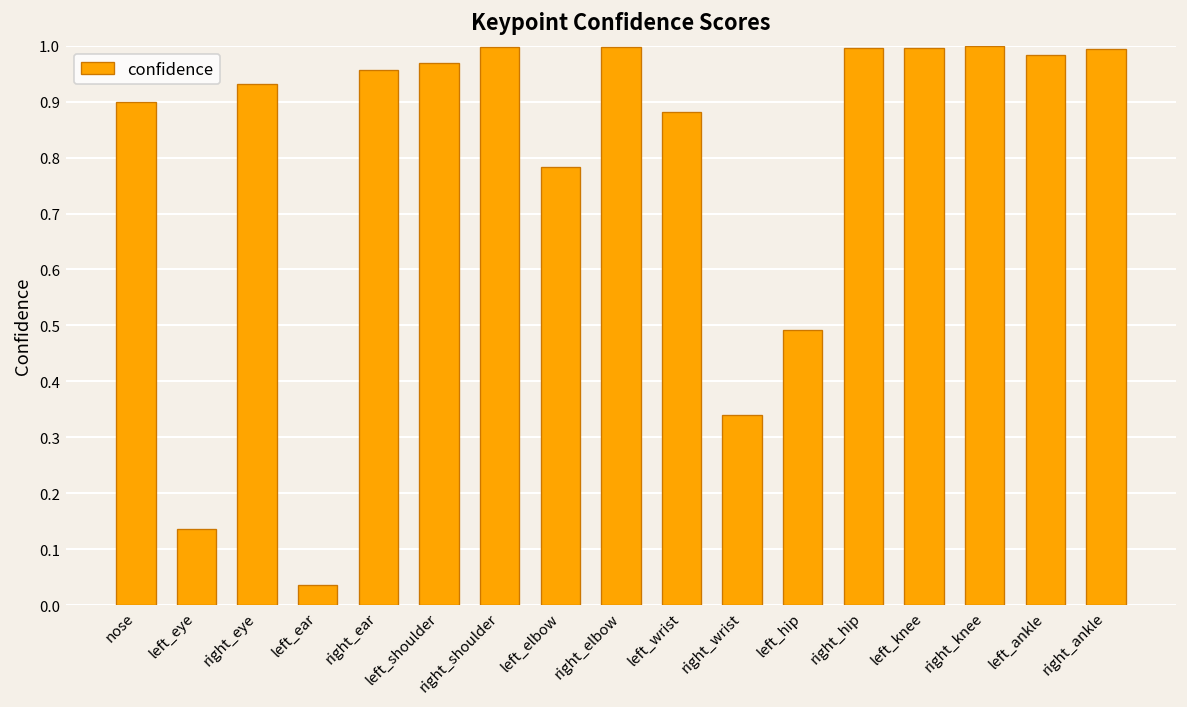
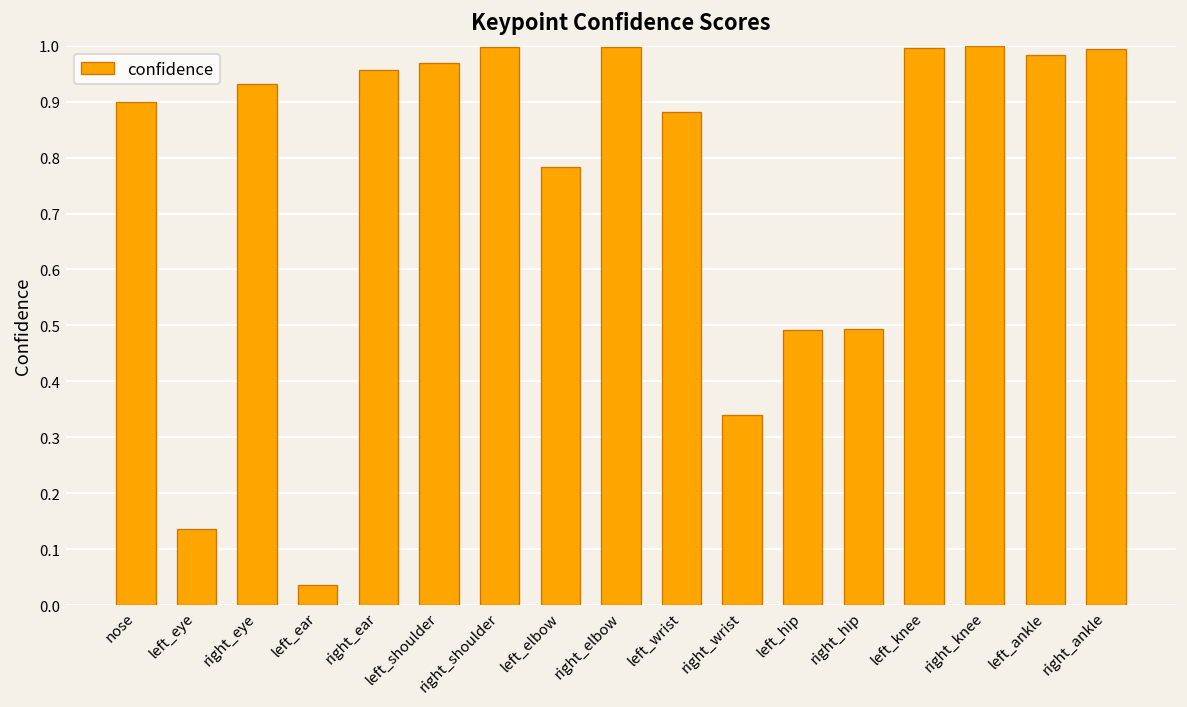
right_hip: 1.00 -> 0.49
